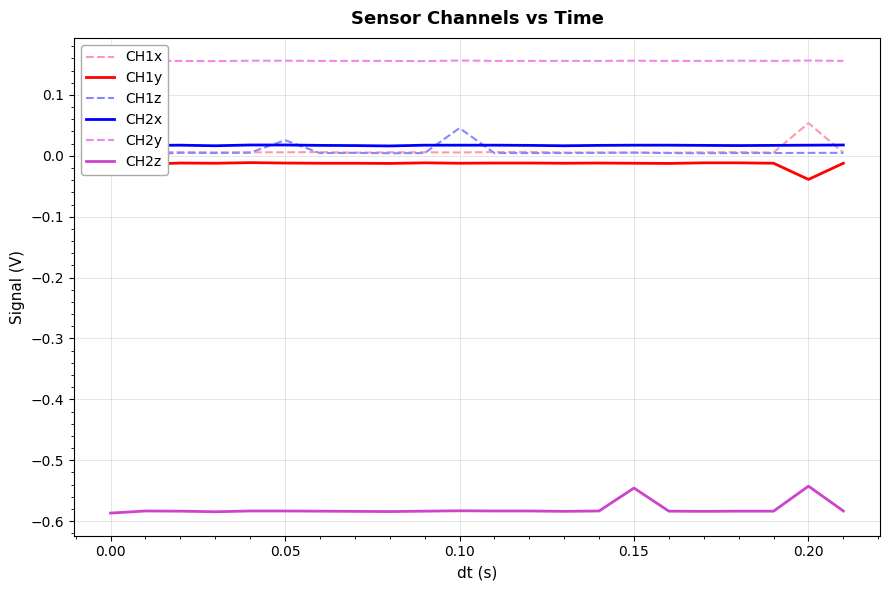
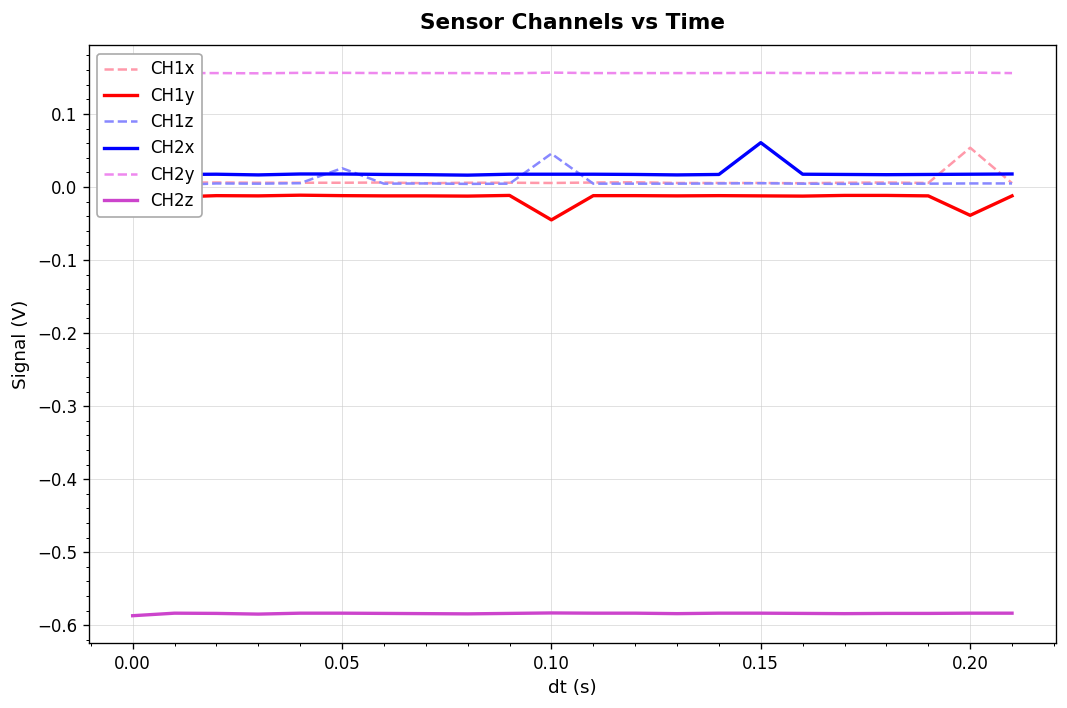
CH1y, 0.10: -0.01 -> -0.05
CH2x, 0.15: 0.02 -> 0.06
CH2z, 0.15: -0.55 -> -0.58
CH2z, 0.20: -0.54 -> -0.58
